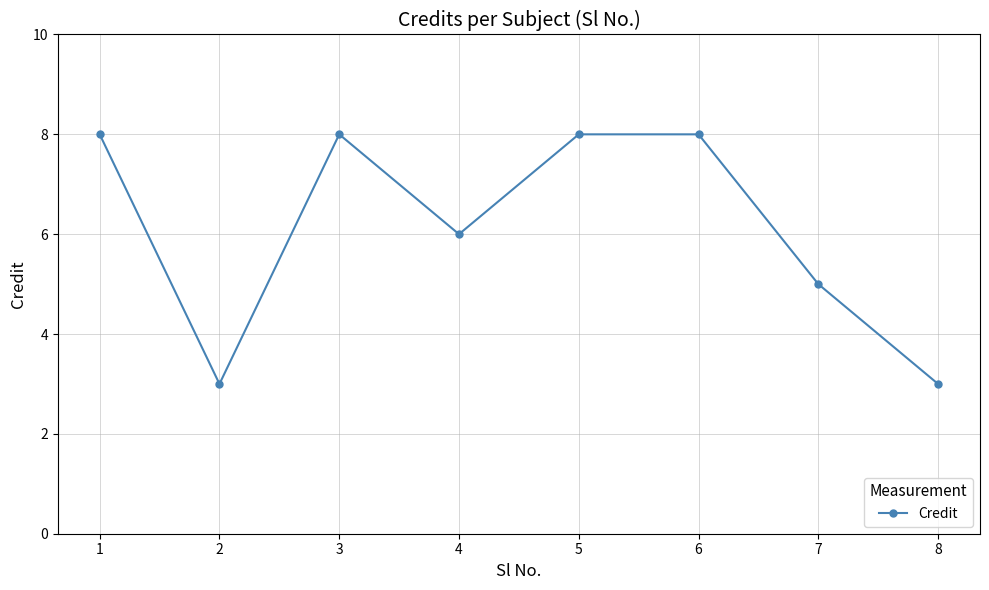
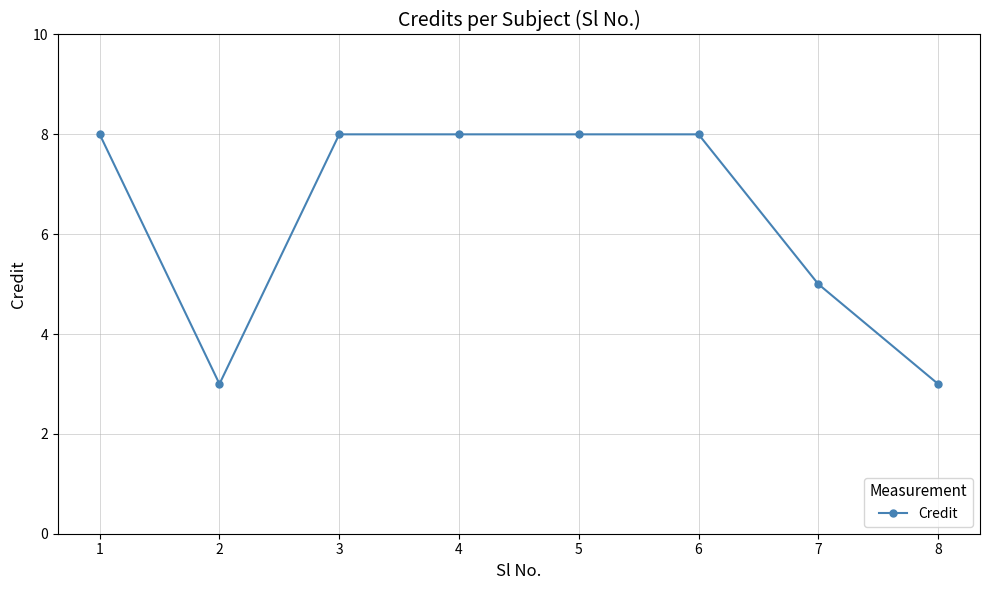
4: 6 -> 8
